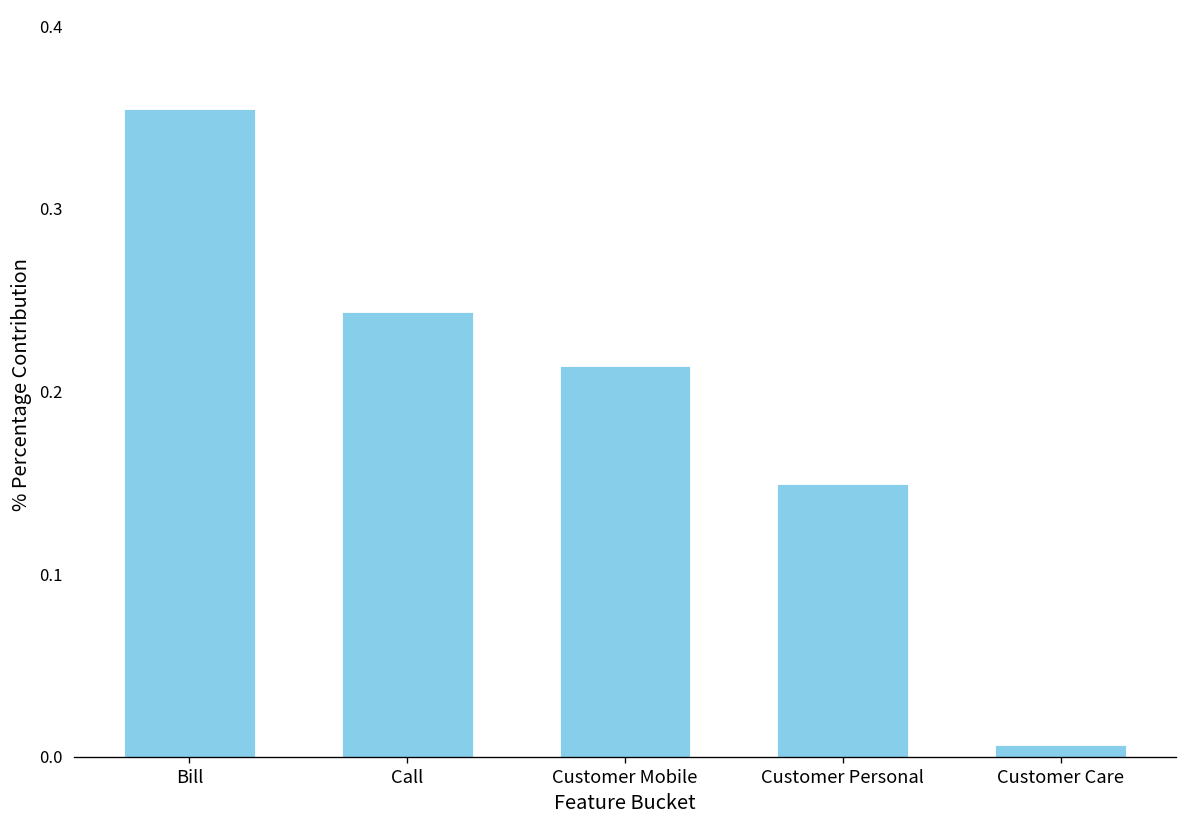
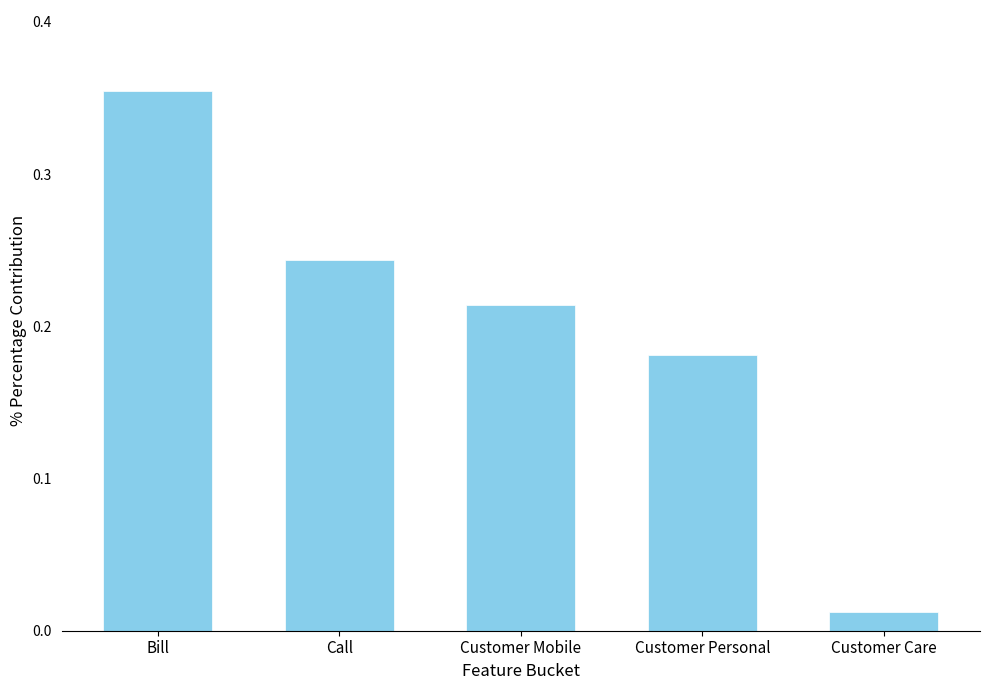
Customer Personal: 0.149 -> 0.181
Customer Care: 0.006 -> 0.013
